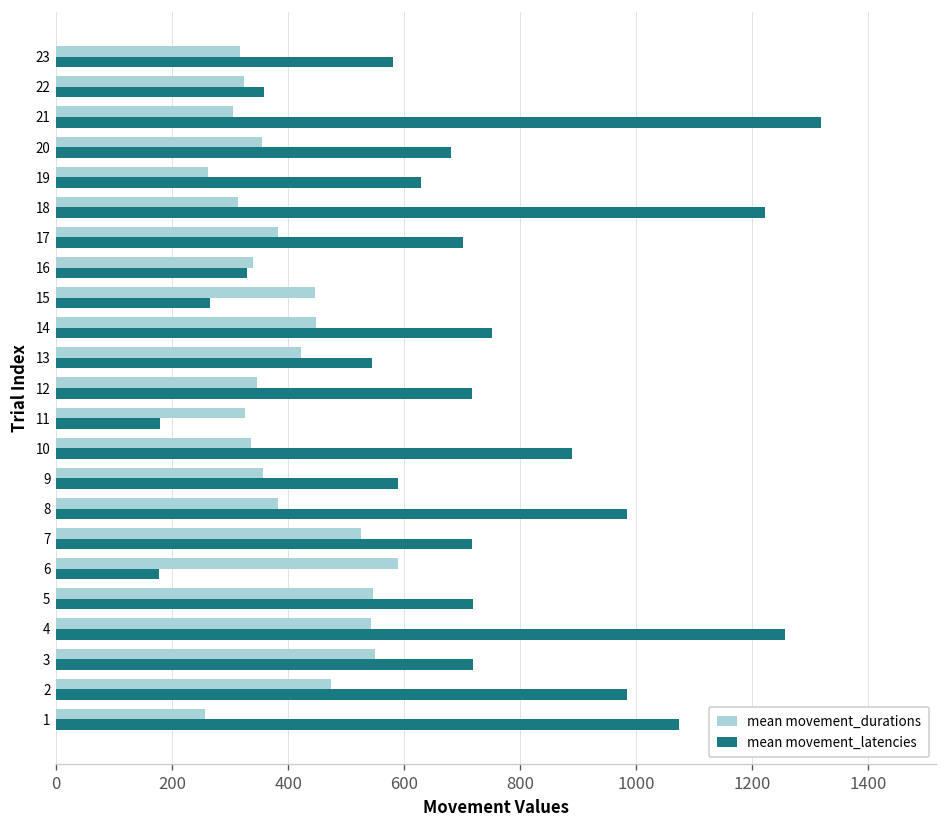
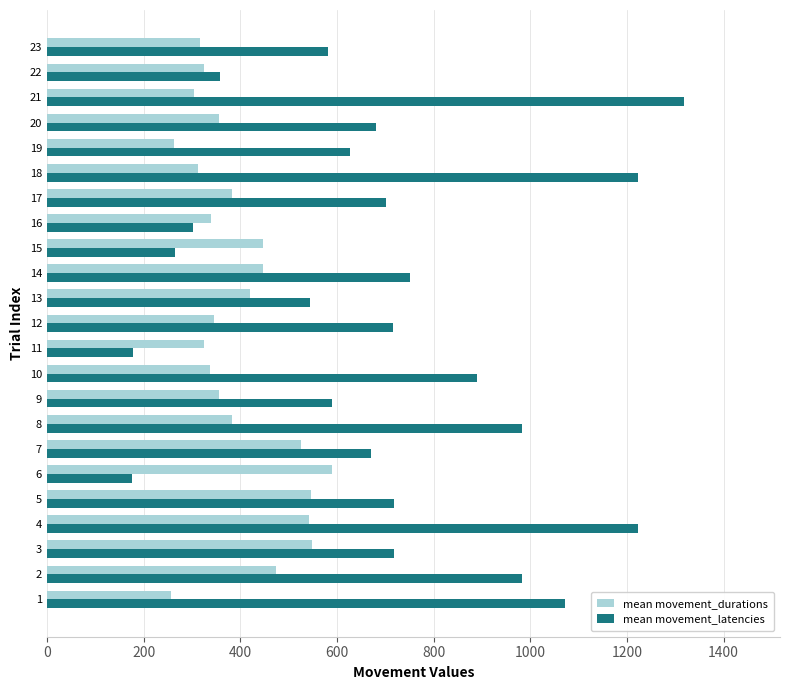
mean movement_latencies, 16: 330 -> 300
mean movement_latencies, 7: 720 -> 670
mean movement_latencies, 4: 1260 -> 1220
